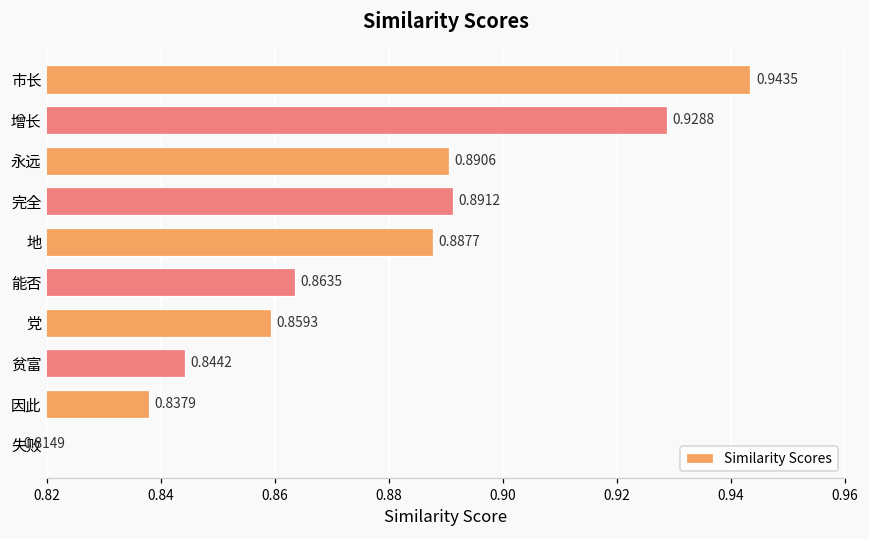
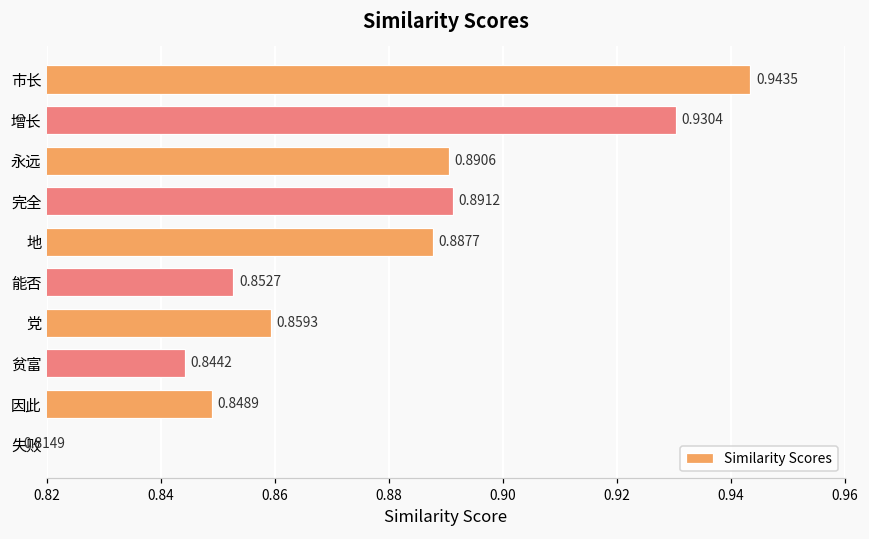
增长: 0.9288 -> 0.9304
能否: 0.8635 -> 0.8527
因此: 0.8379 -> 0.8489
